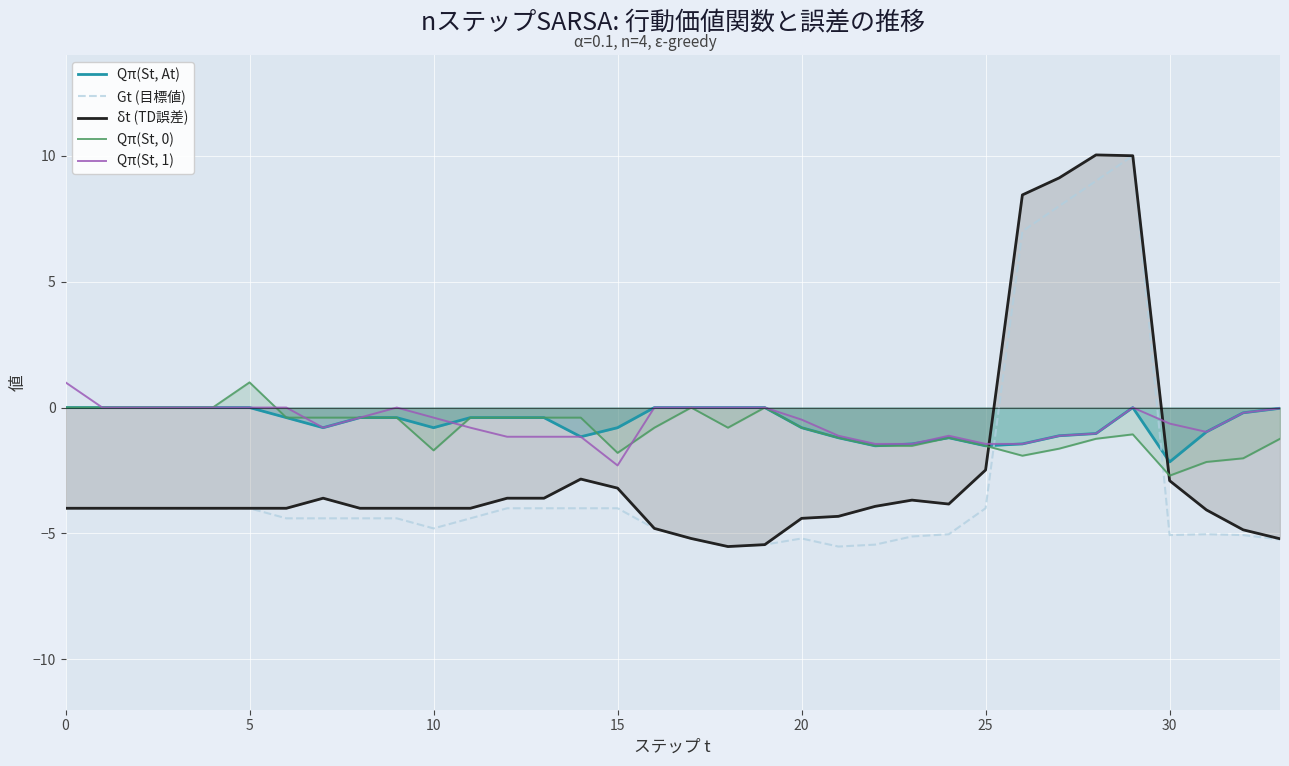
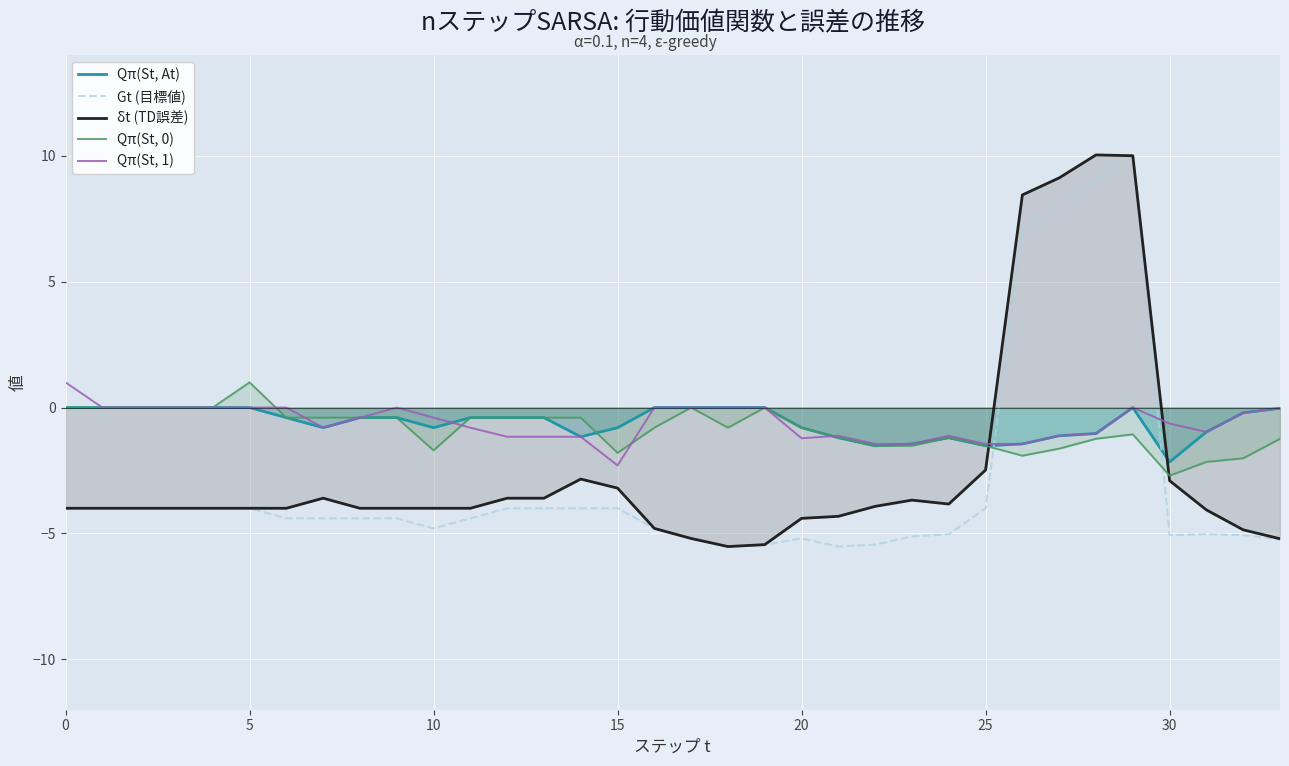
Qπ(St, 1), 20: -0.5 -> -1.2
